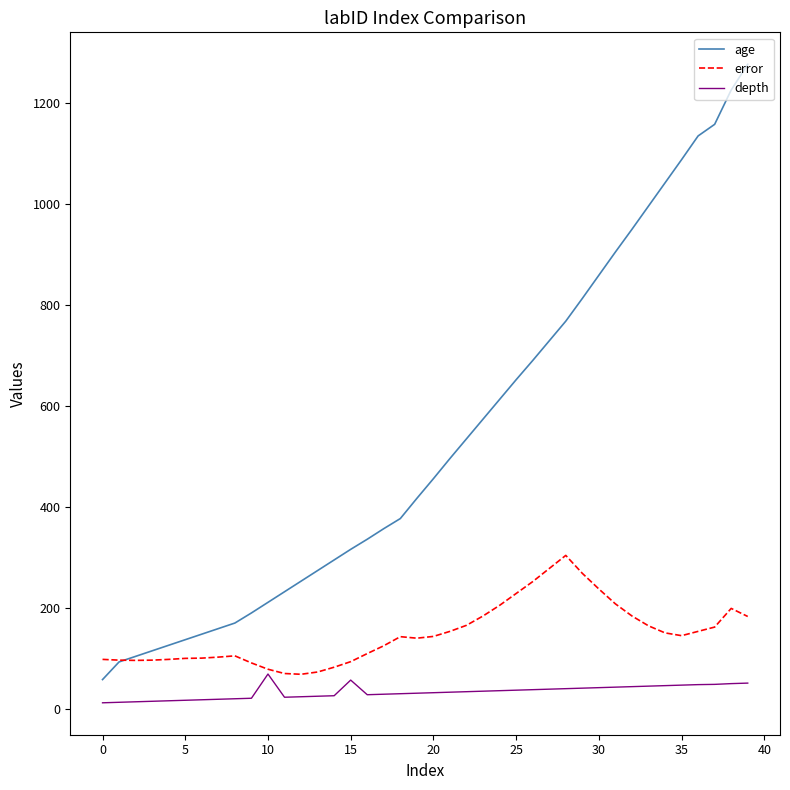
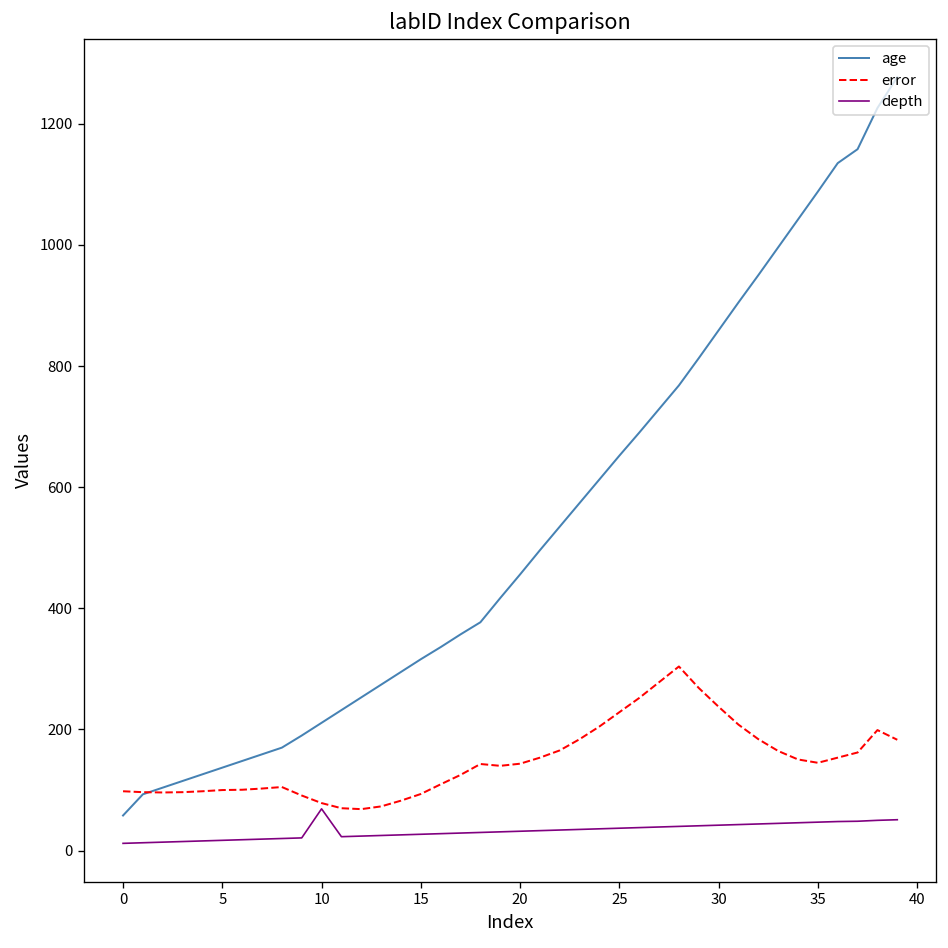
depth, 15: 60 -> 30
